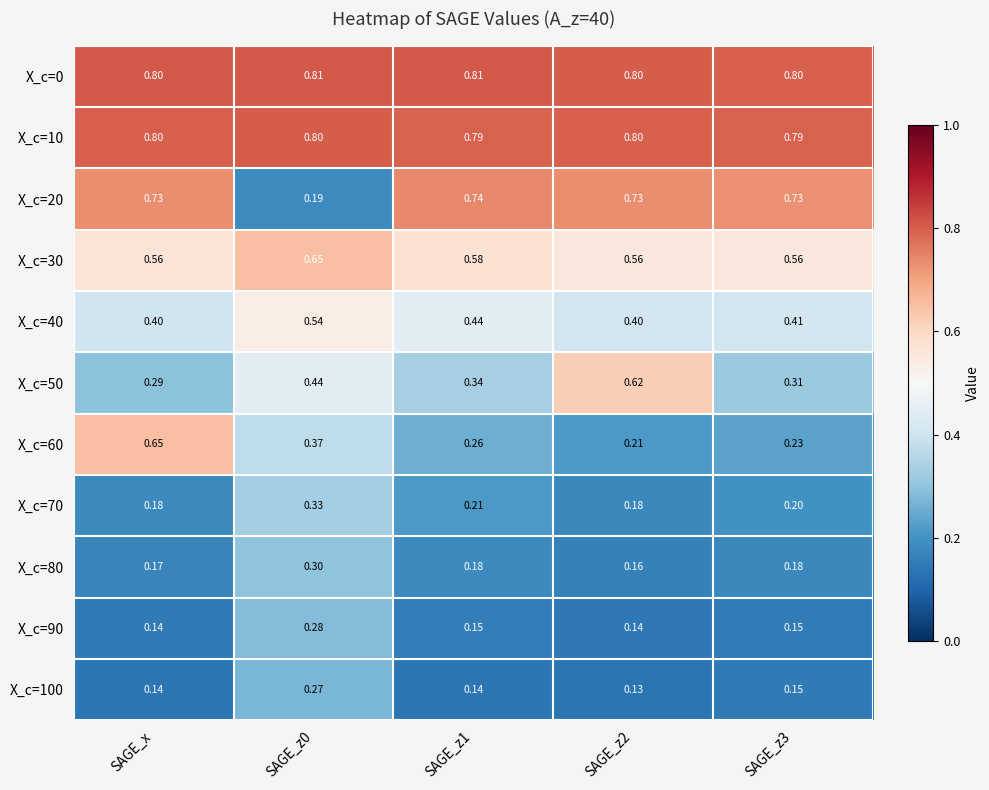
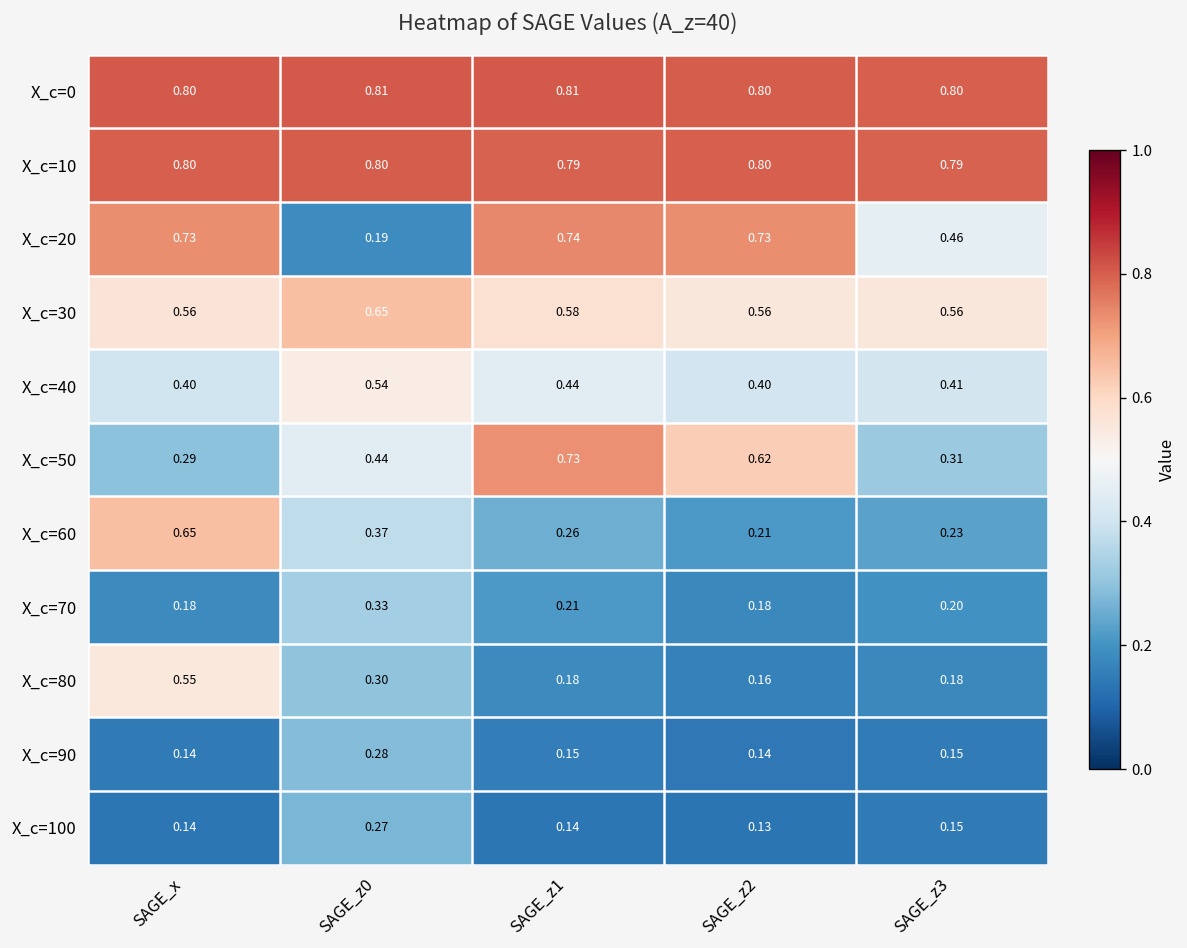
X_c=20, SAGE_z3: 0.73 -> 0.46
X_c=50, SAGE_z1: 0.34 -> 0.73
X_c=80, SAGE_x: 0.17 -> 0.55
